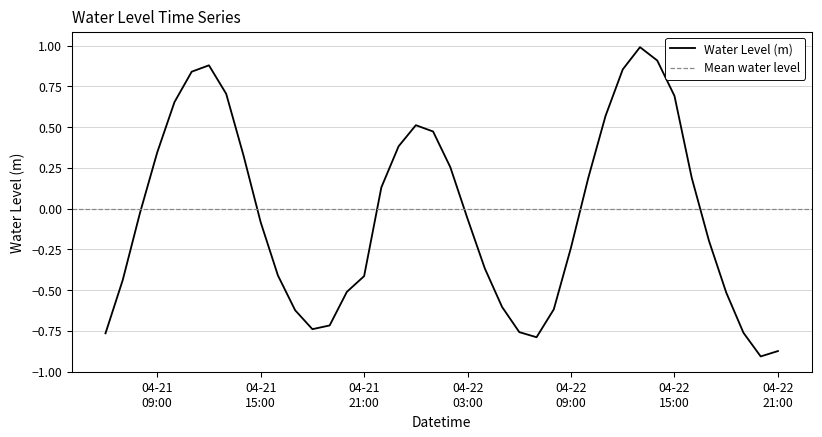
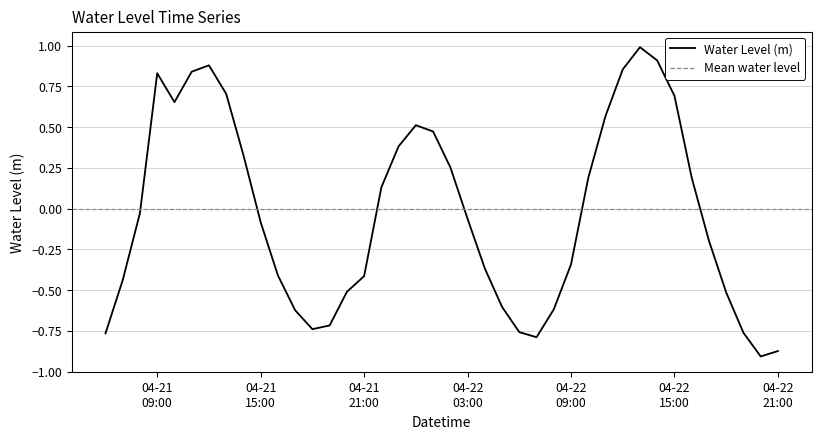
04-21 09:00: 0.34 -> 0.83
04-22 09:00: -0.24 -> -0.34
